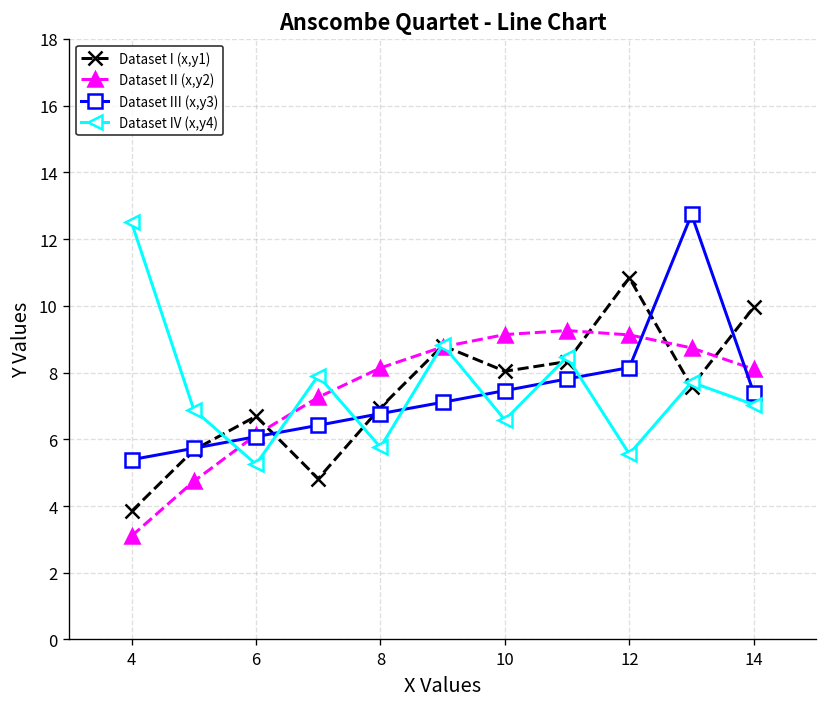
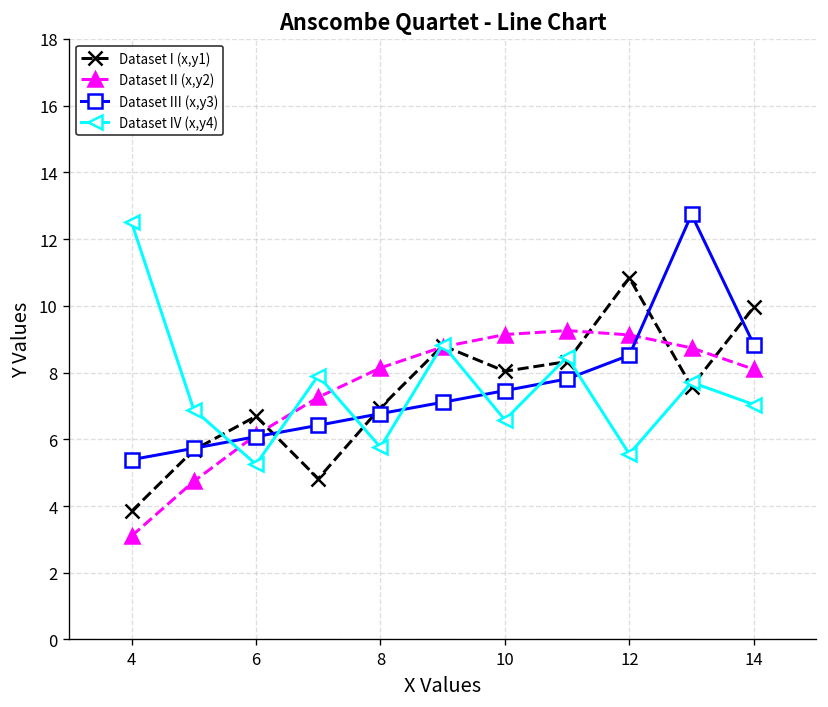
Dataset III (x,y3), 12: 8.2 -> 8.5
Dataset III (x,y3), 14: 7.4 -> 8.8
